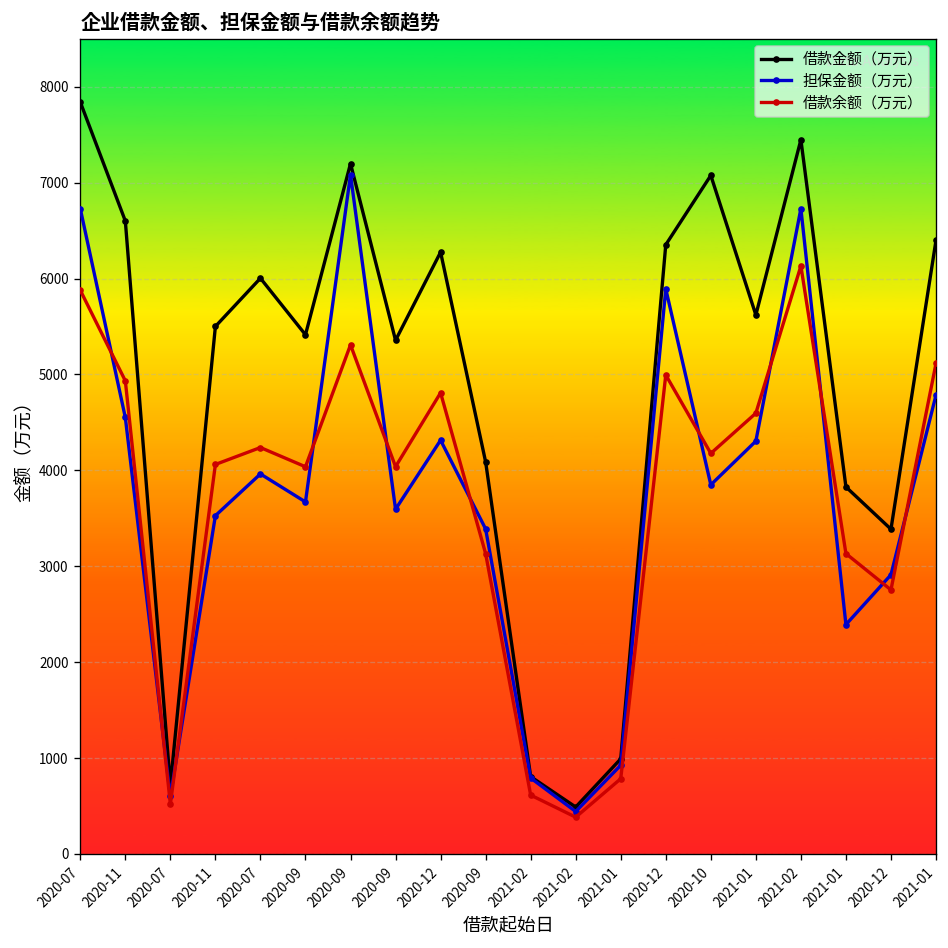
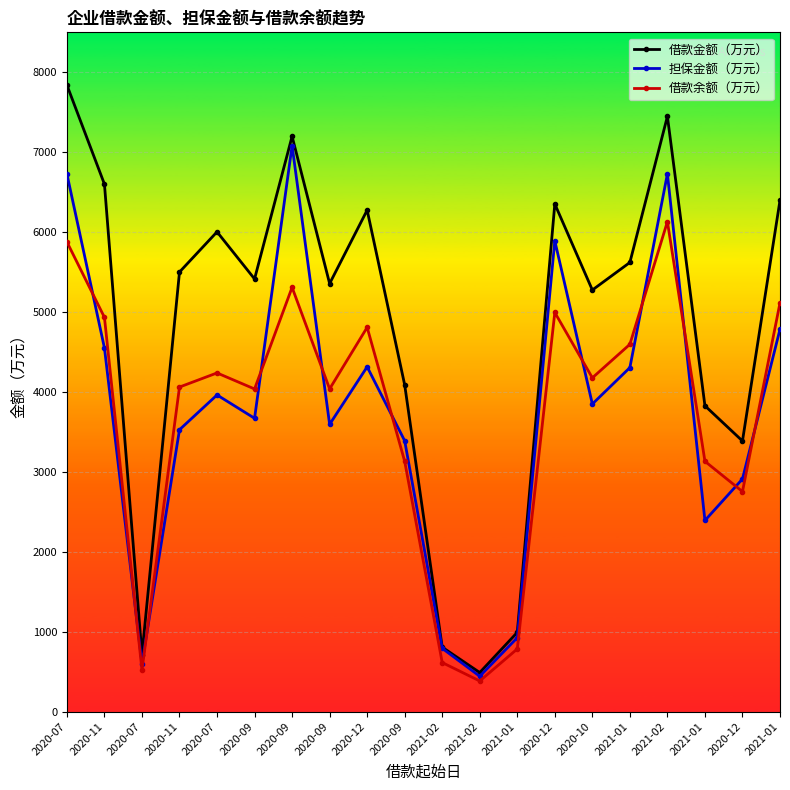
借款金额（万元）, 2020-10: 7100 -> 5300
